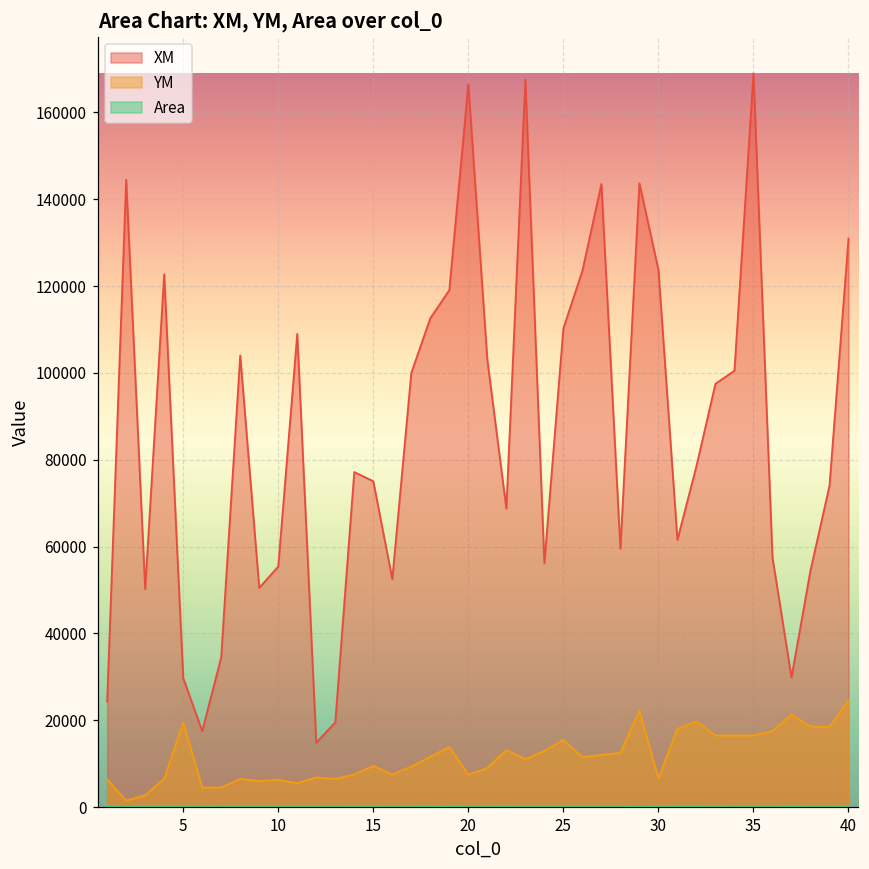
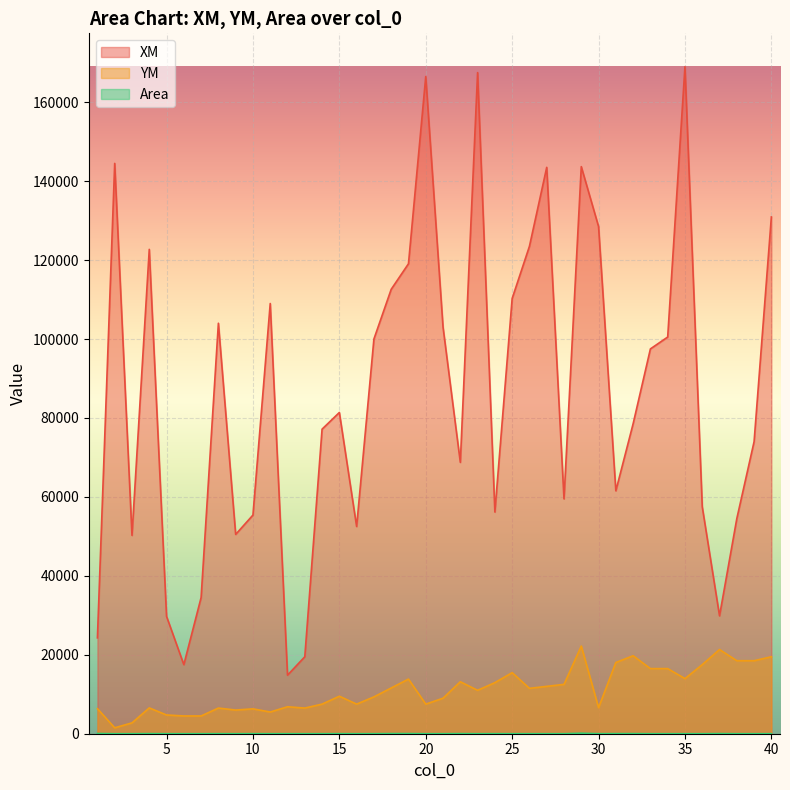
YM, 5: 19000 -> 5000
XM, 15: 75000 -> 81000
XM, 30: 124000 -> 129000
YM, 35: 17000 -> 14000
YM, 40: 25000 -> 20000
